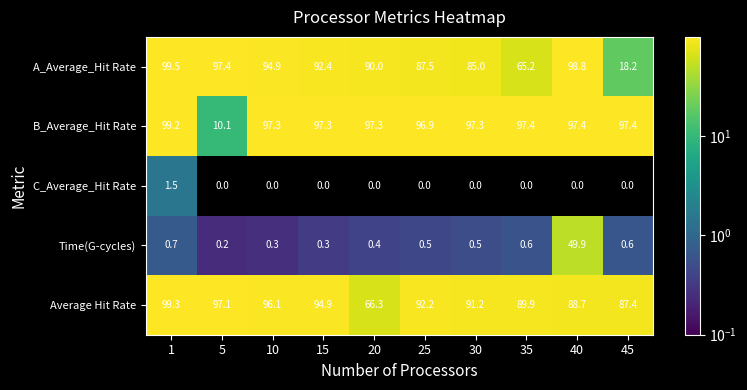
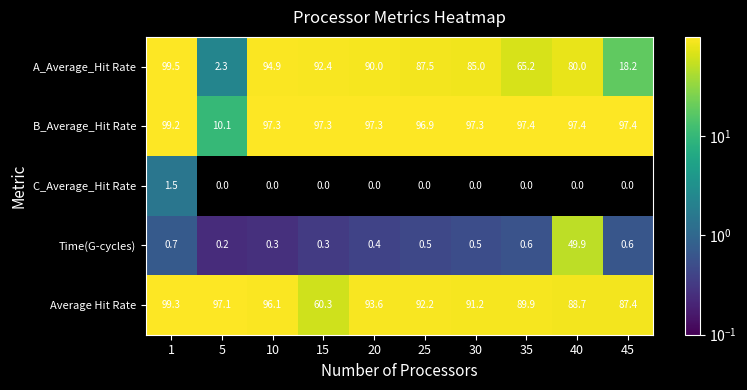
A_Average_Hit Rate, 5: 97.4 -> 2.3
A_Average_Hit Rate, 40: 98.8 -> 80.0
Average Hit Rate, 15: 94.9 -> 60.3
Average Hit Rate, 20: 66.3 -> 93.6
